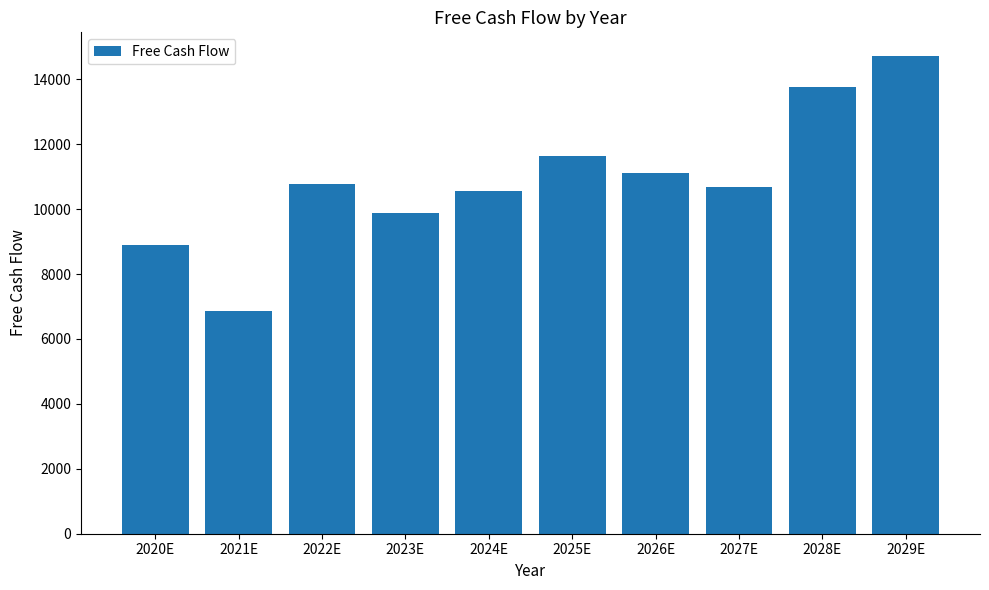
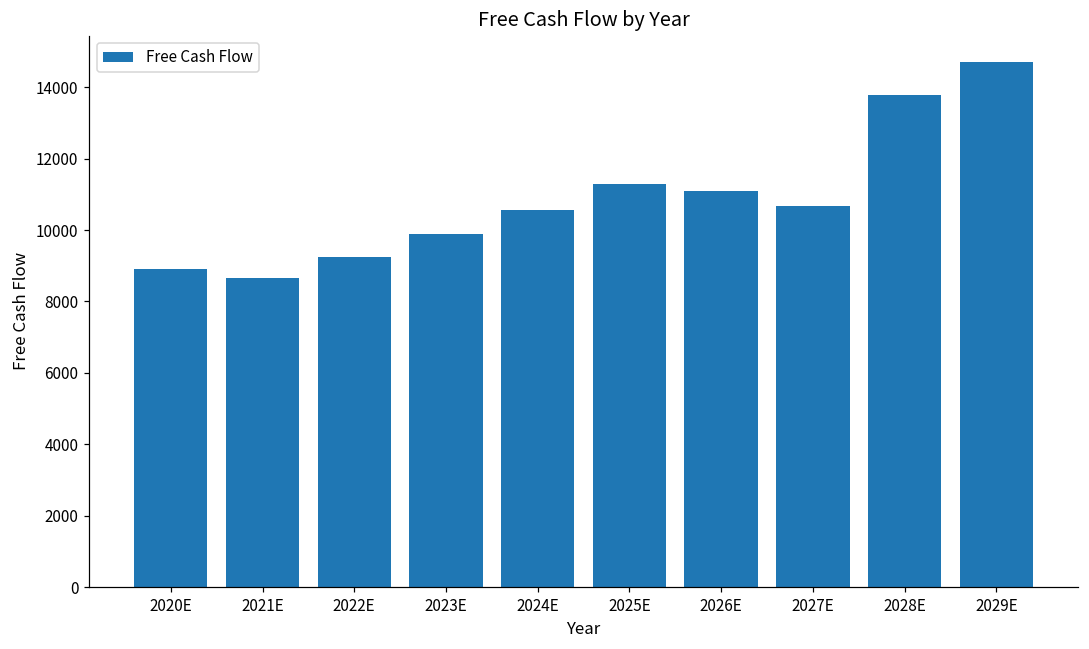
2021E: 6900 -> 8700
2022E: 10800 -> 9300
2025E: 11600 -> 11300
